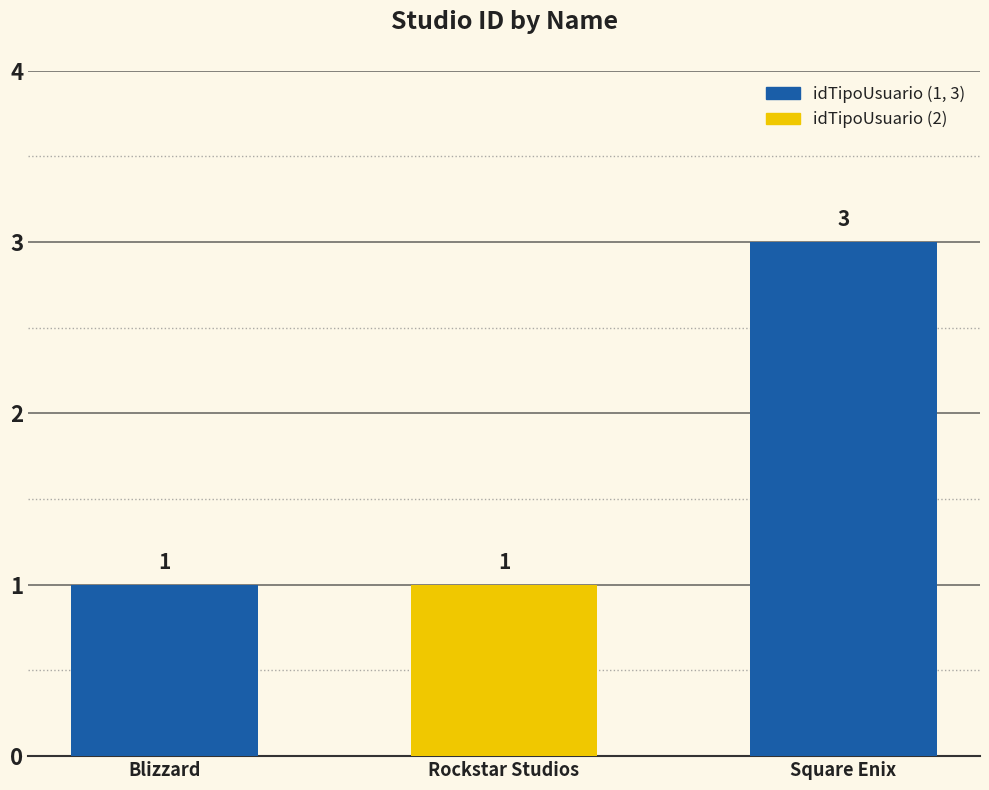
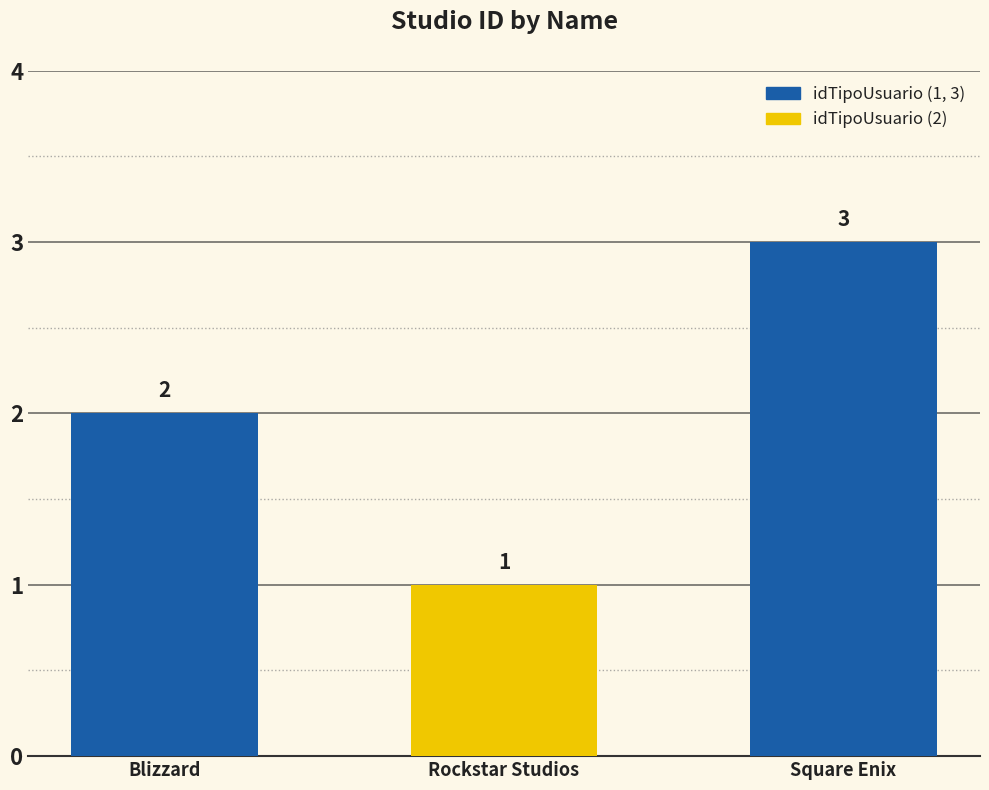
Blizzard: 1 -> 2
